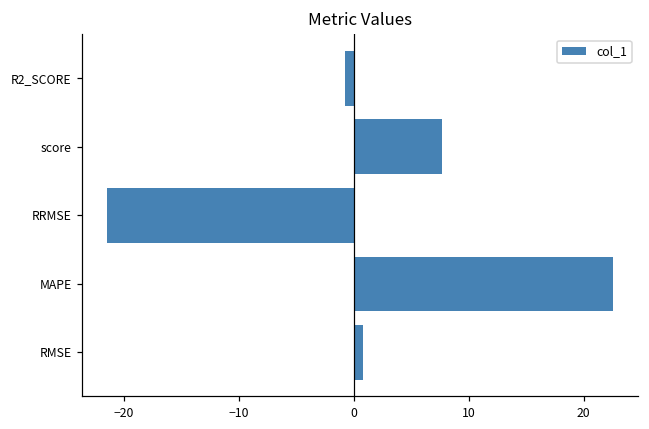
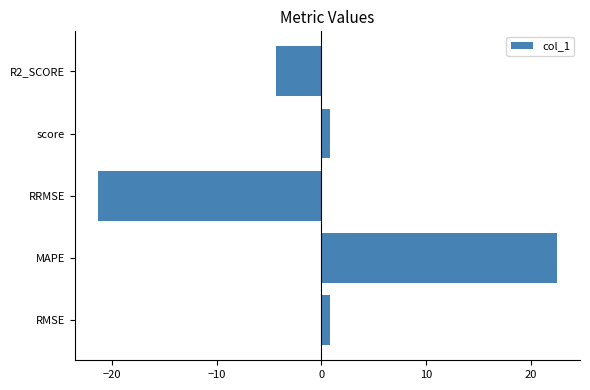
R2_SCORE: -0.8 -> -4.4
score: 7.6 -> 0.8
